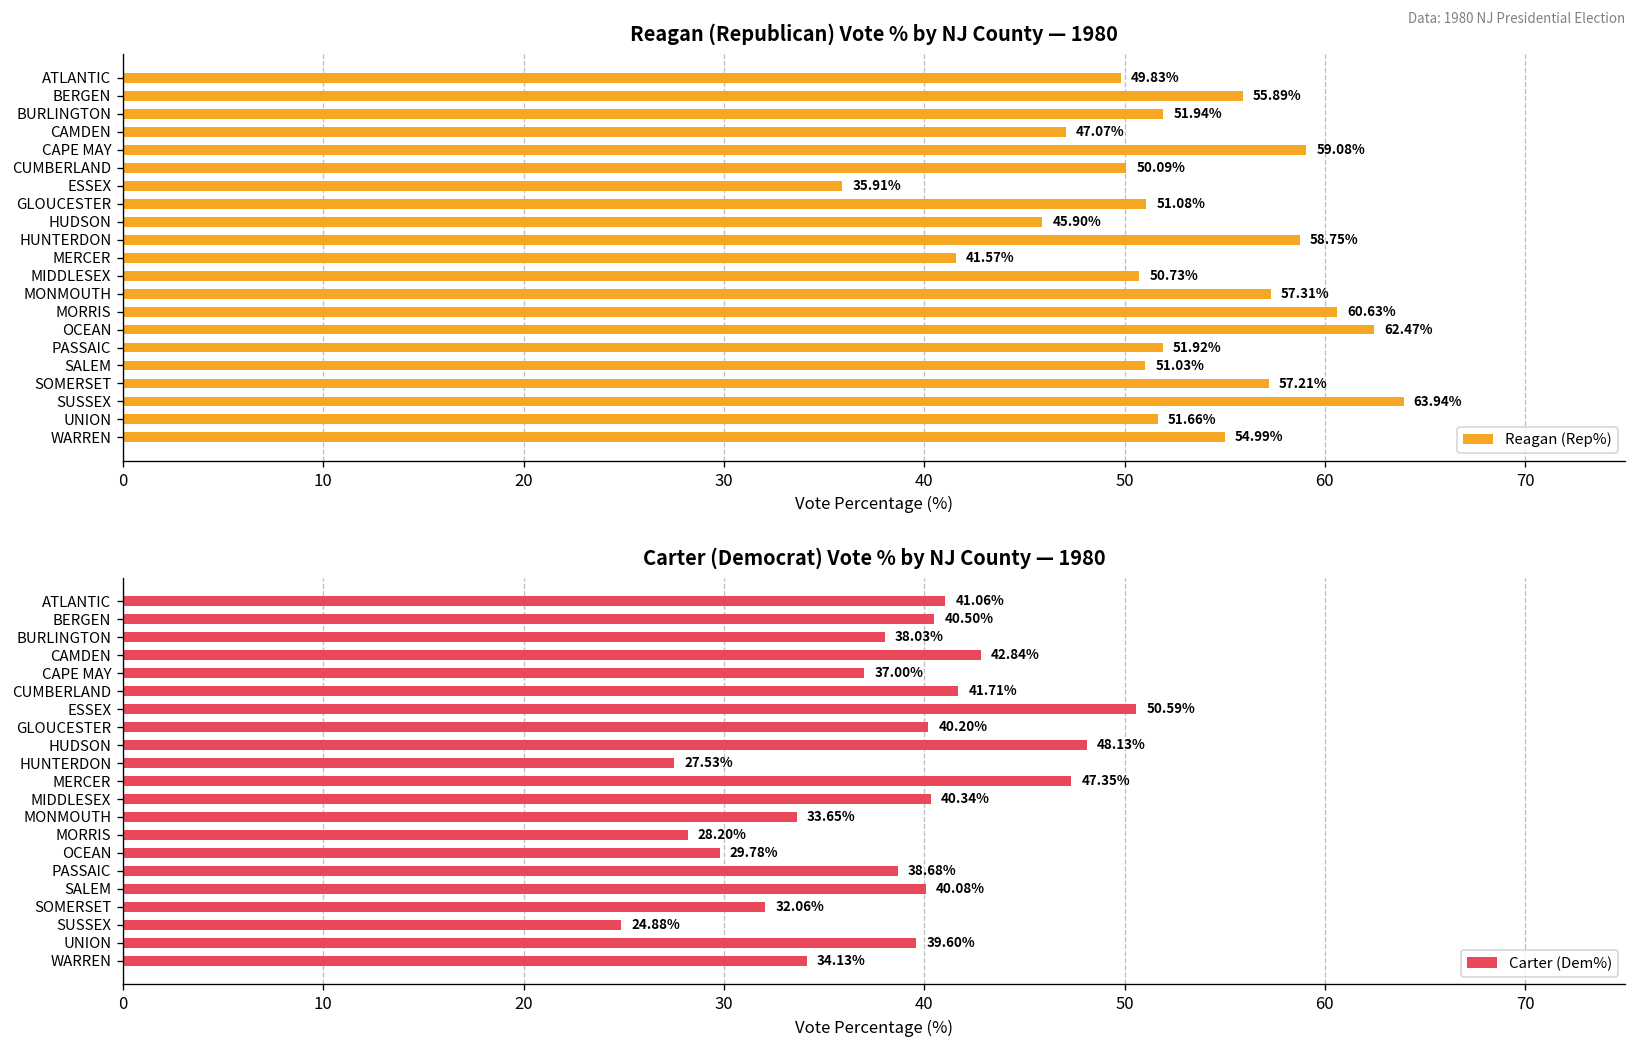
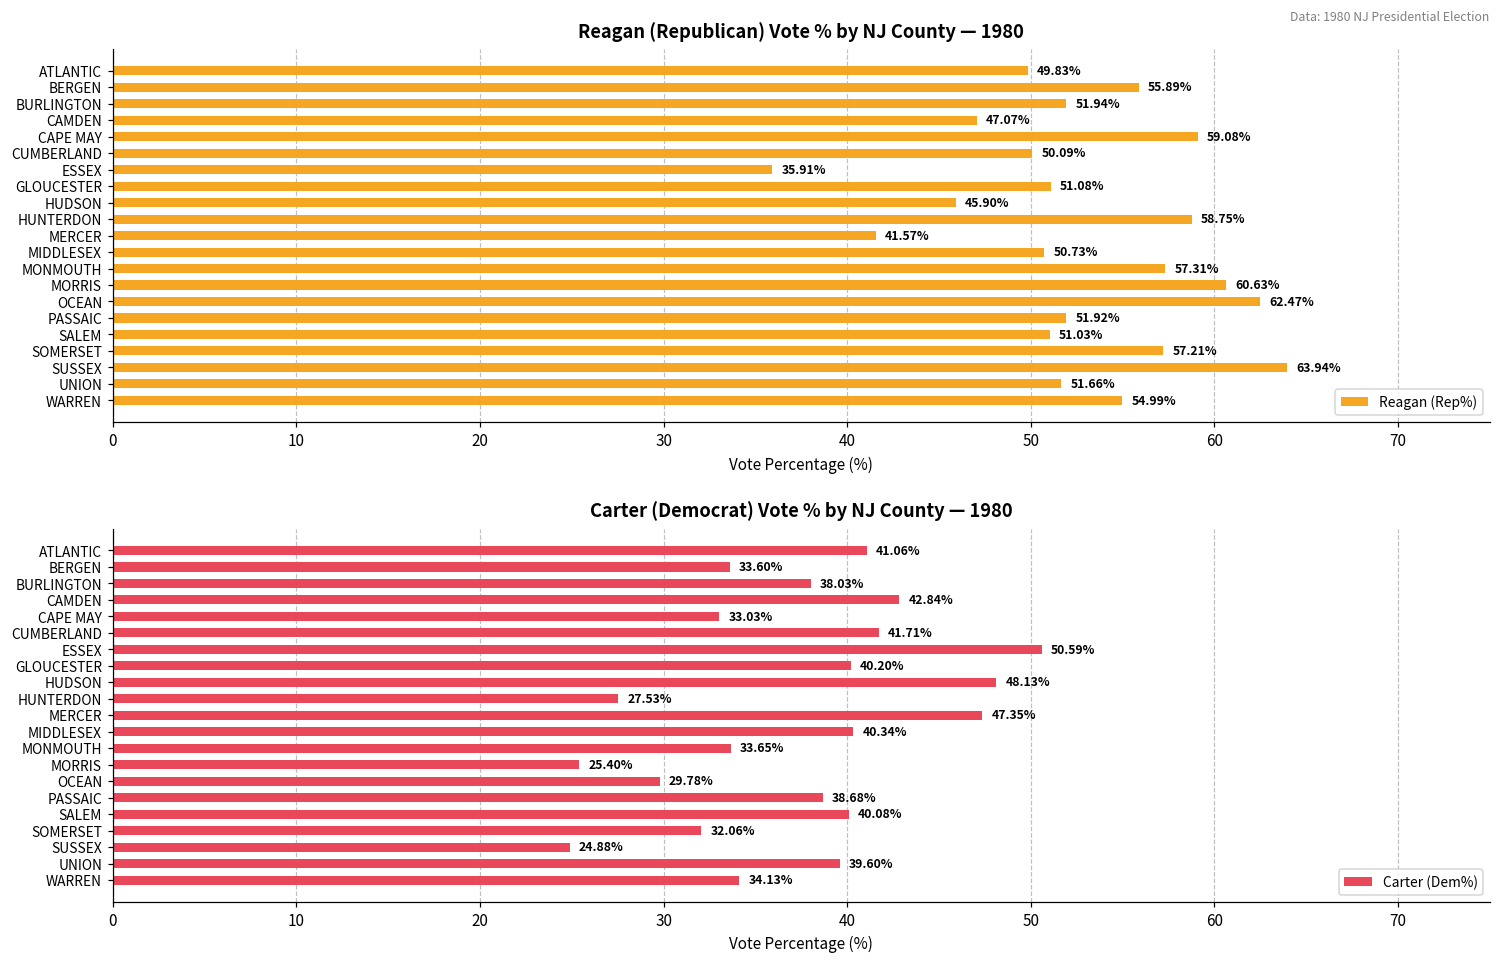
Carter (Democrat) Vote % by NJ County — 1980, BERGEN: 40.50% -> 33.60%
Carter (Democrat) Vote % by NJ County — 1980, CAPE MAY: 37.00% -> 33.03%
Carter (Democrat) Vote % by NJ County — 1980, MORRIS: 28.20% -> 25.40%
